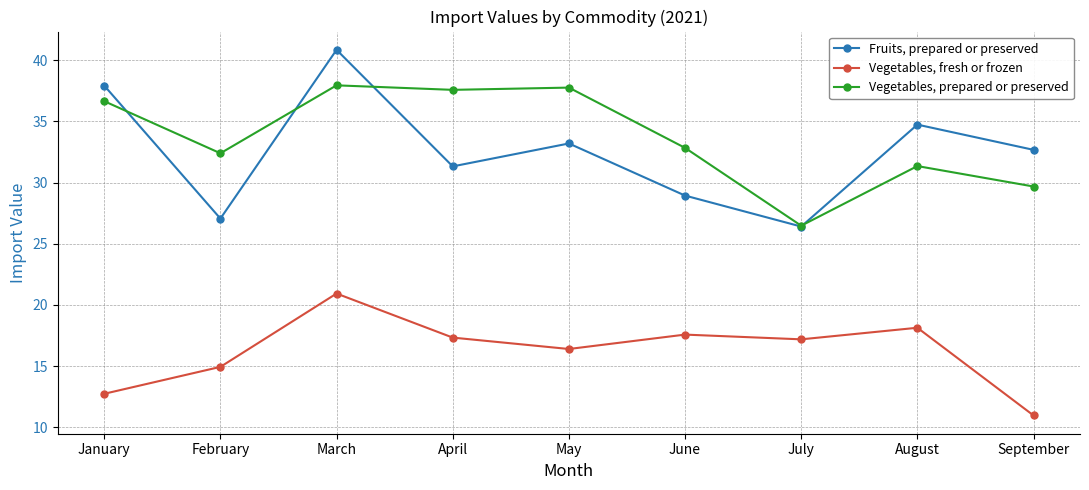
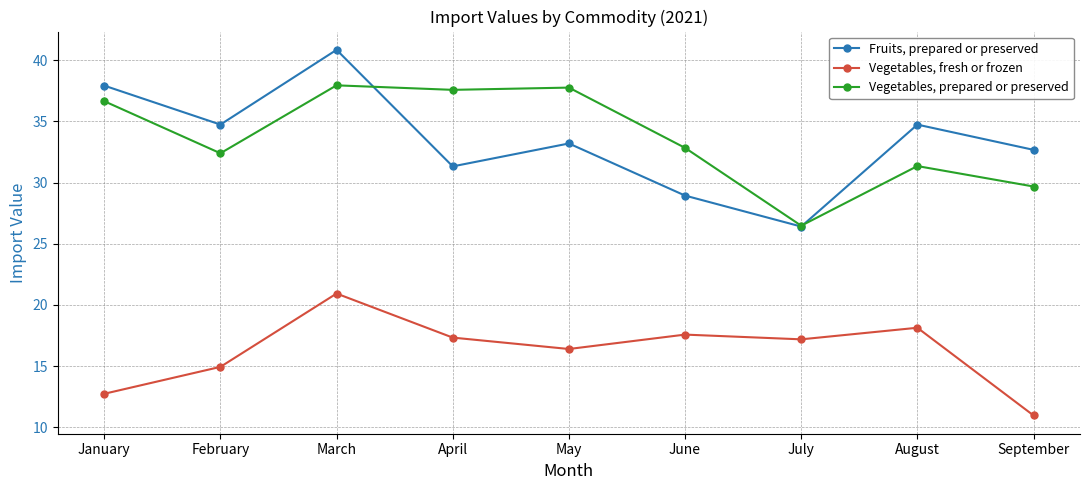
Fruits, prepared or preserved, February: 27.1 -> 34.7
